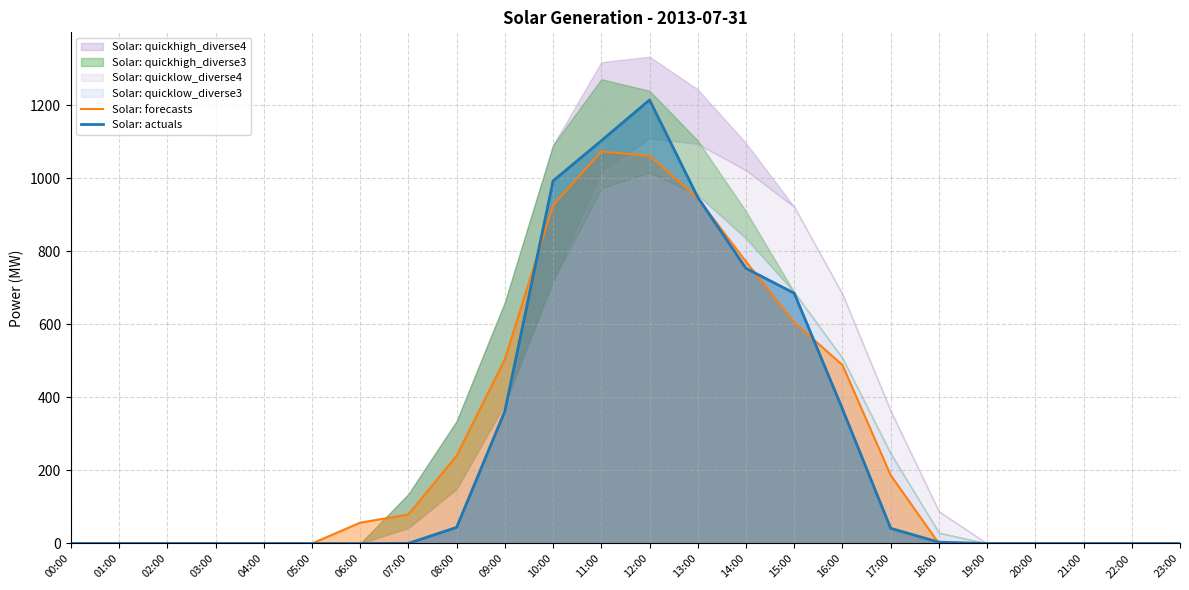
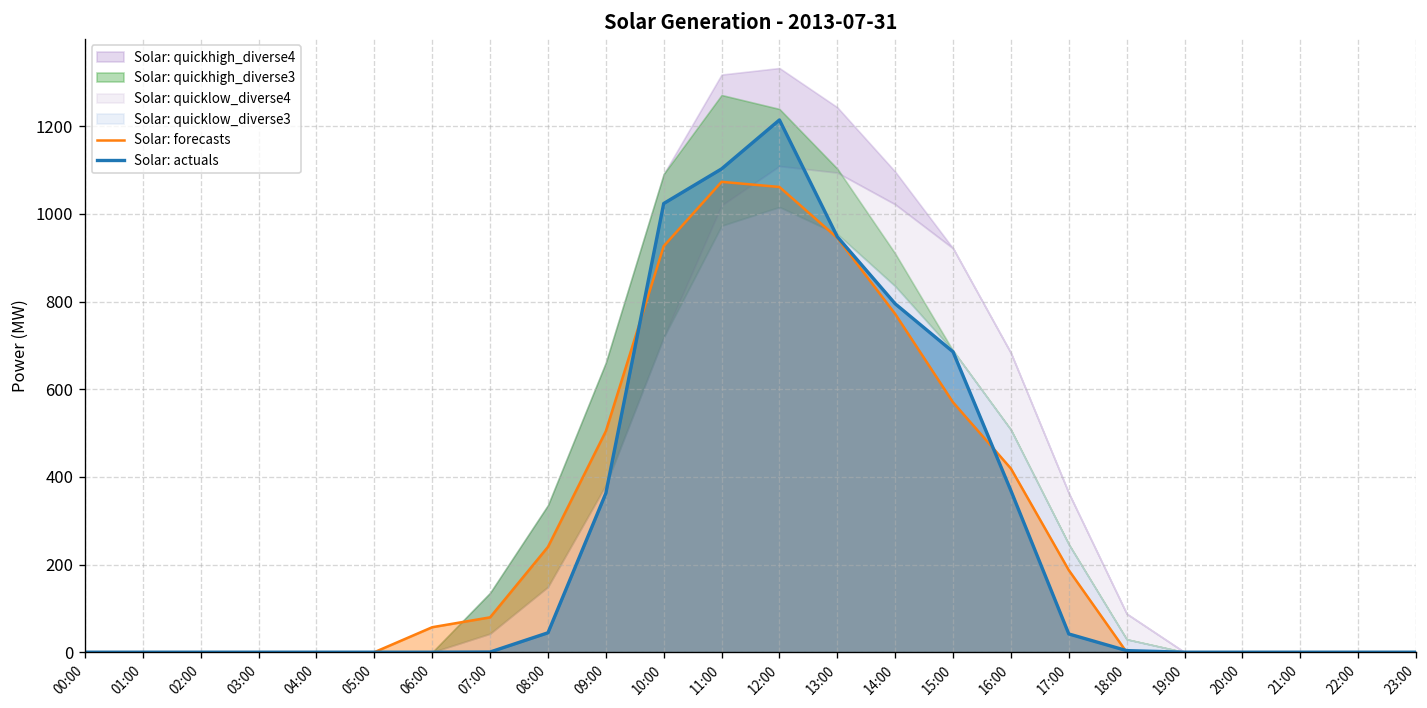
Solar: actuals, 10:00: 990 -> 1020
Solar: actuals, 14:00: 750 -> 800
Solar: forecasts, 15:00: 610 -> 570
Solar: forecasts, 16:00: 490 -> 420
